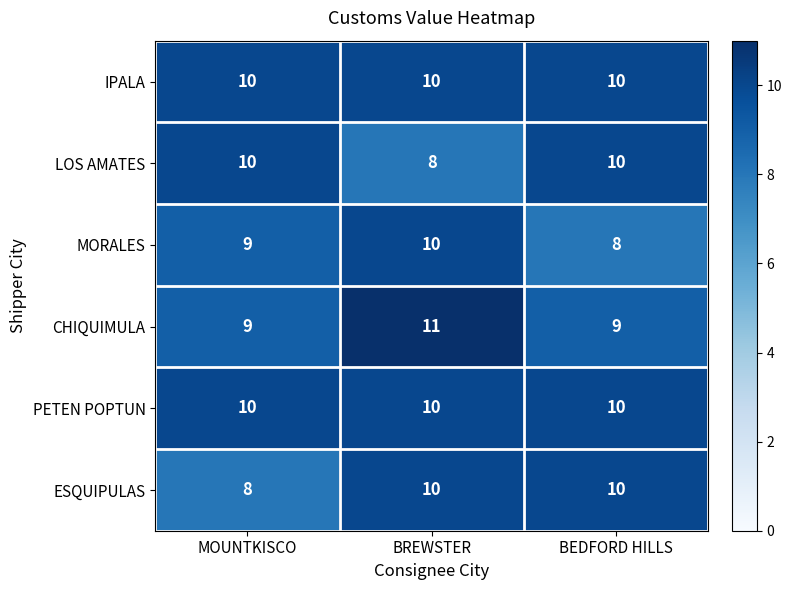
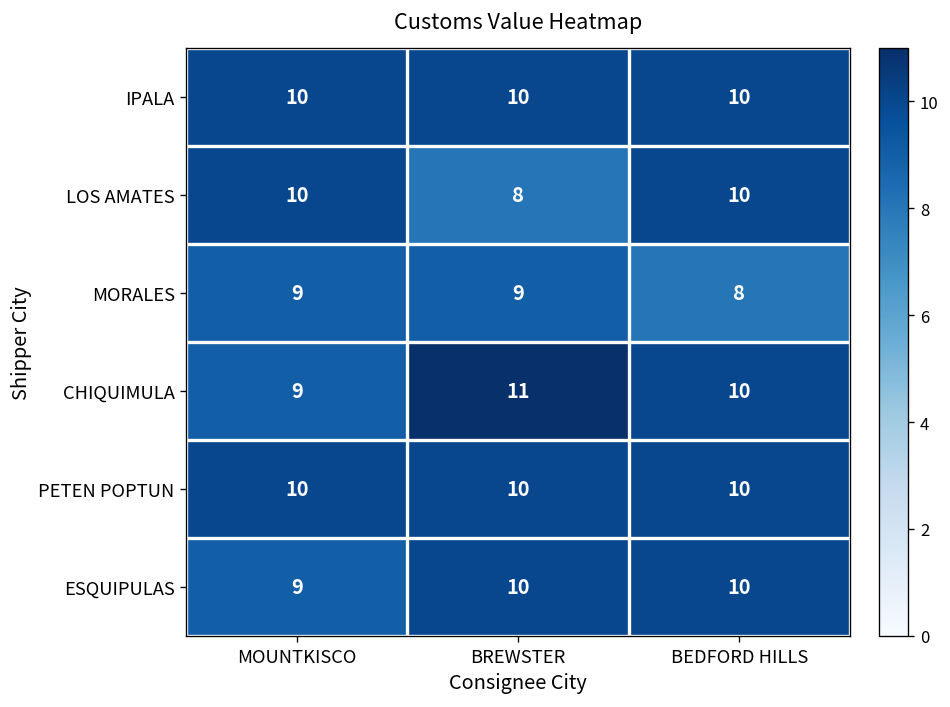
MORALES, BREWSTER: 10 -> 9
CHIQUIMULA, BEDFORD HILLS: 9 -> 10
ESQUIPULAS, MOUNTKISCO: 8 -> 9
